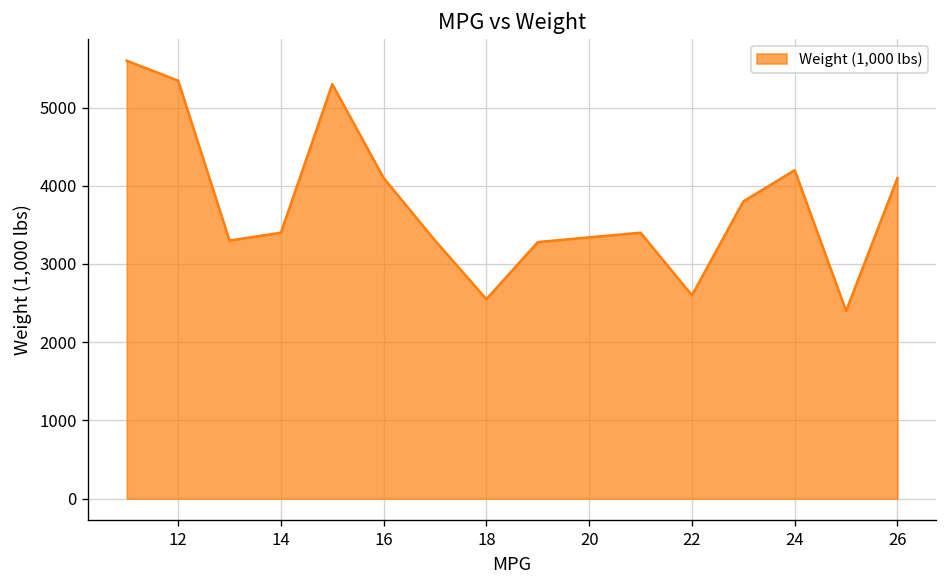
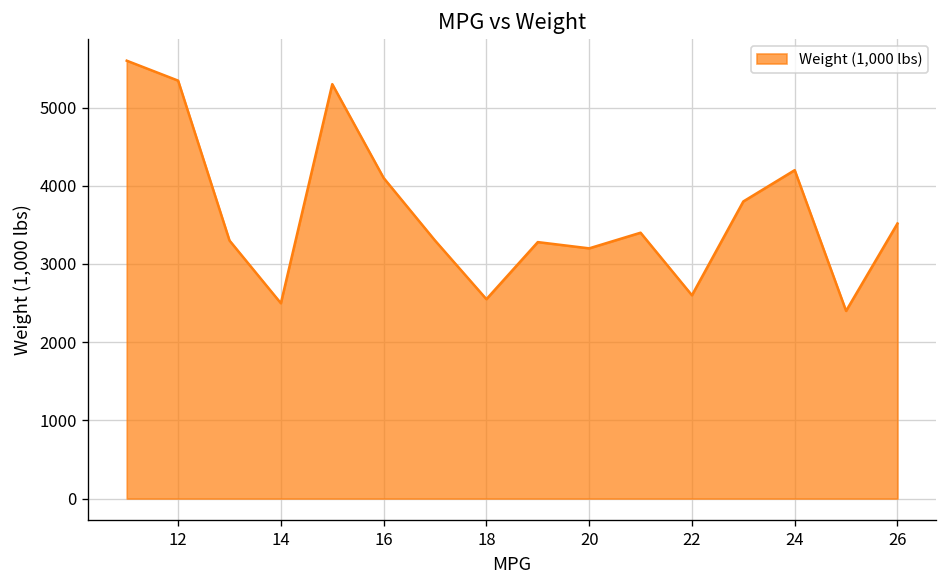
14: 3400 -> 2500
20: 3300 -> 3200
26: 4100 -> 3500
